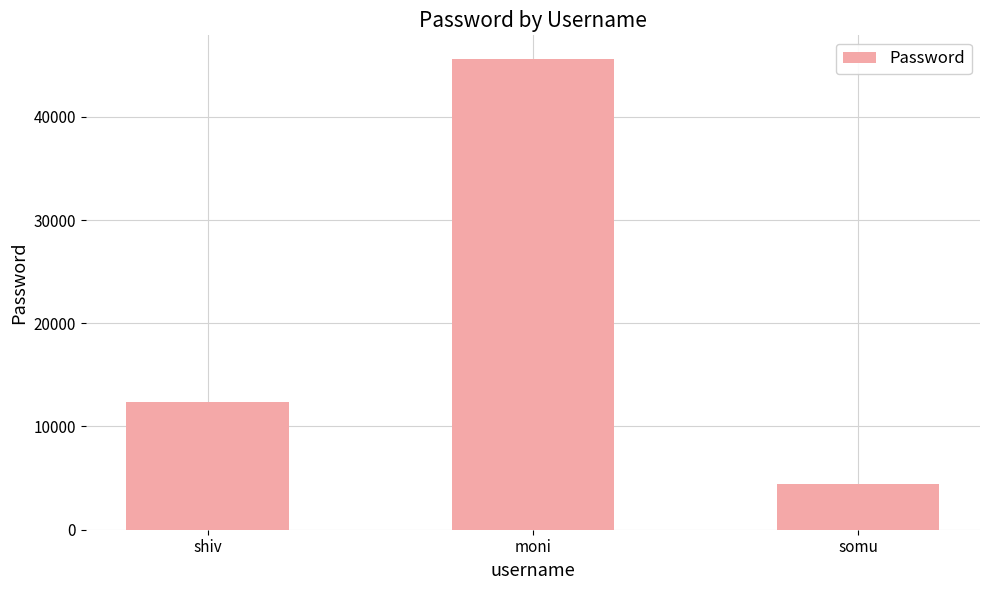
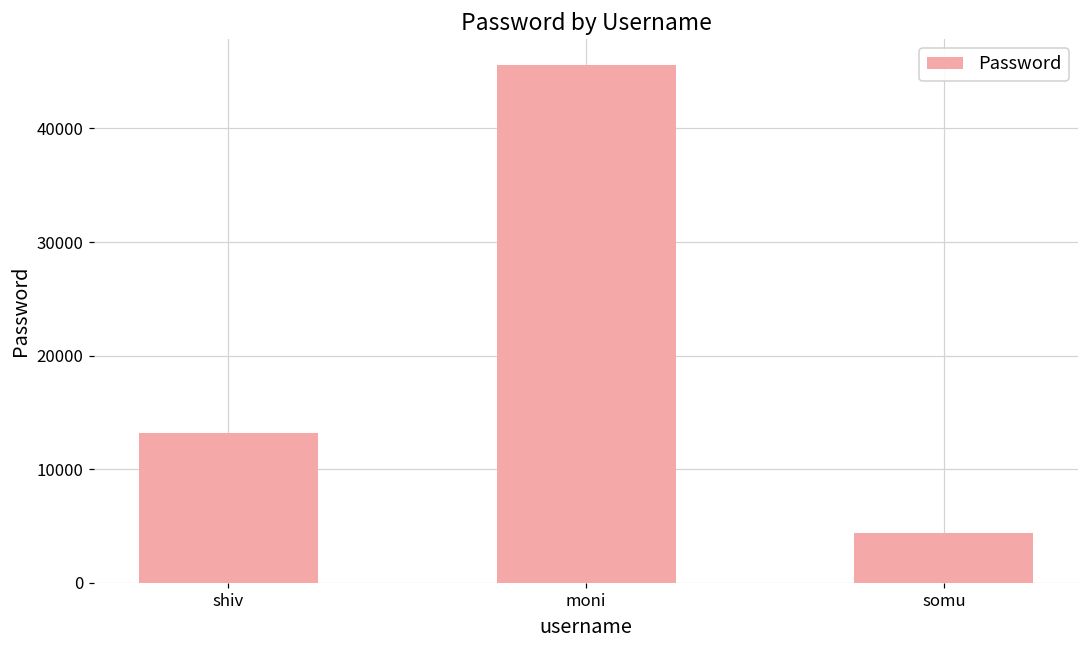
shiv: 12300 -> 13200
